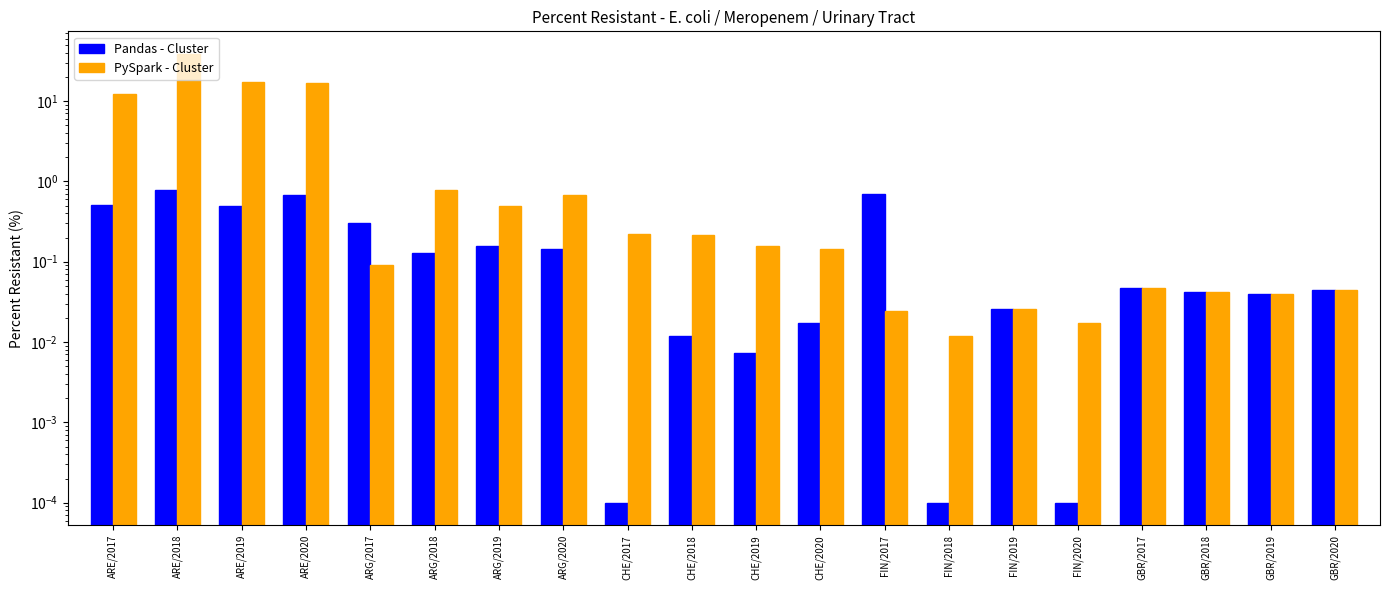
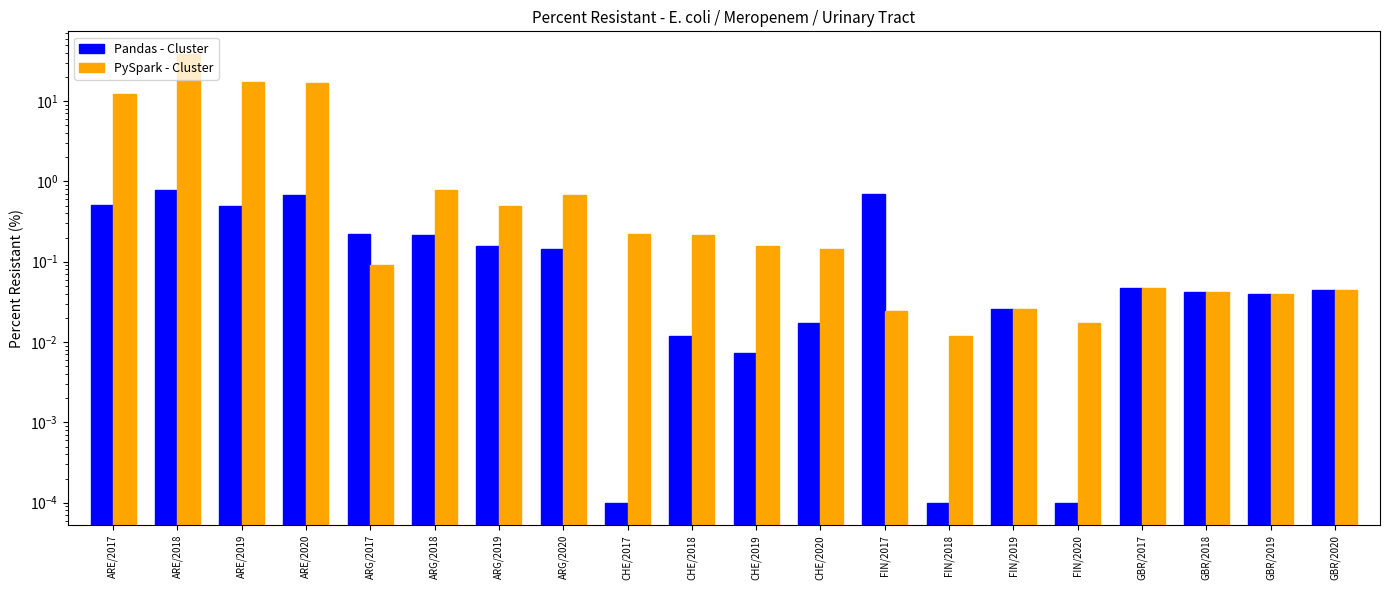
Pandas - Cluster, ARG/2017: 0.31 -> 0.22
Pandas - Cluster, ARG/2018: 0.13 -> 0.21
